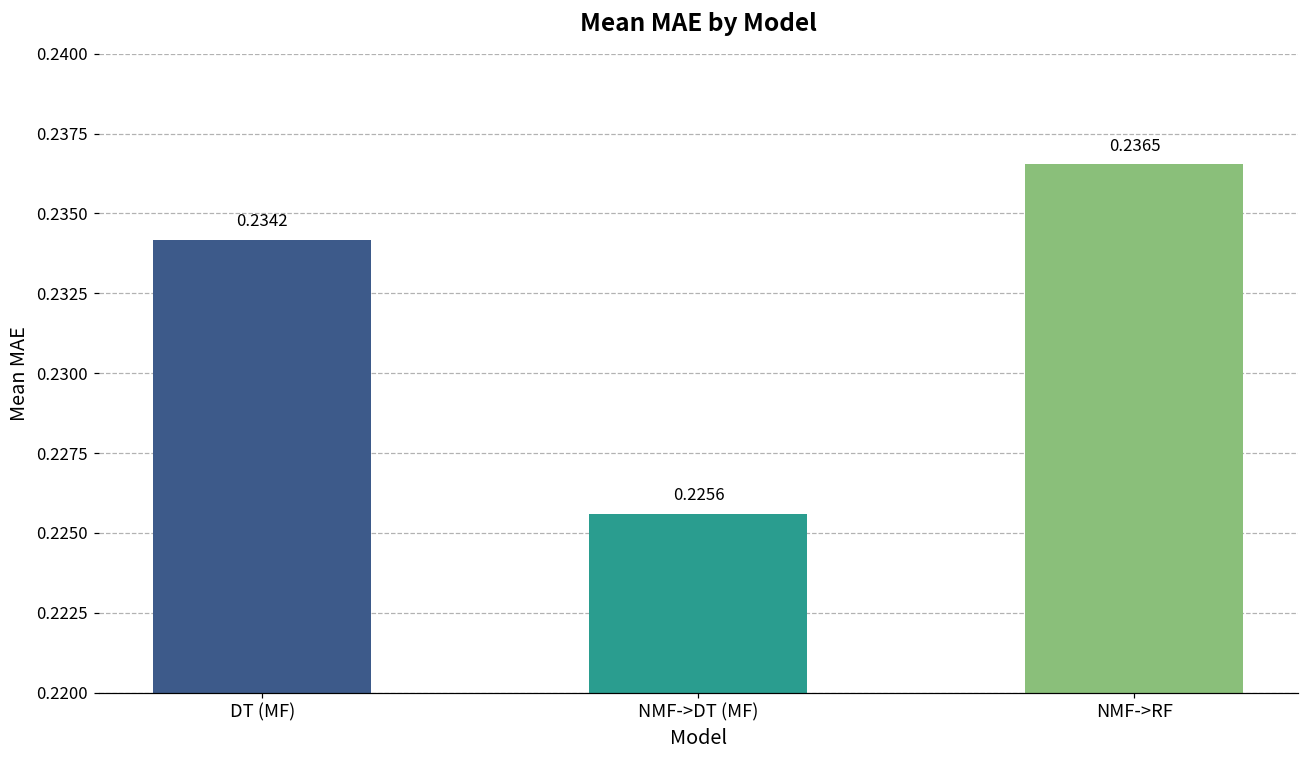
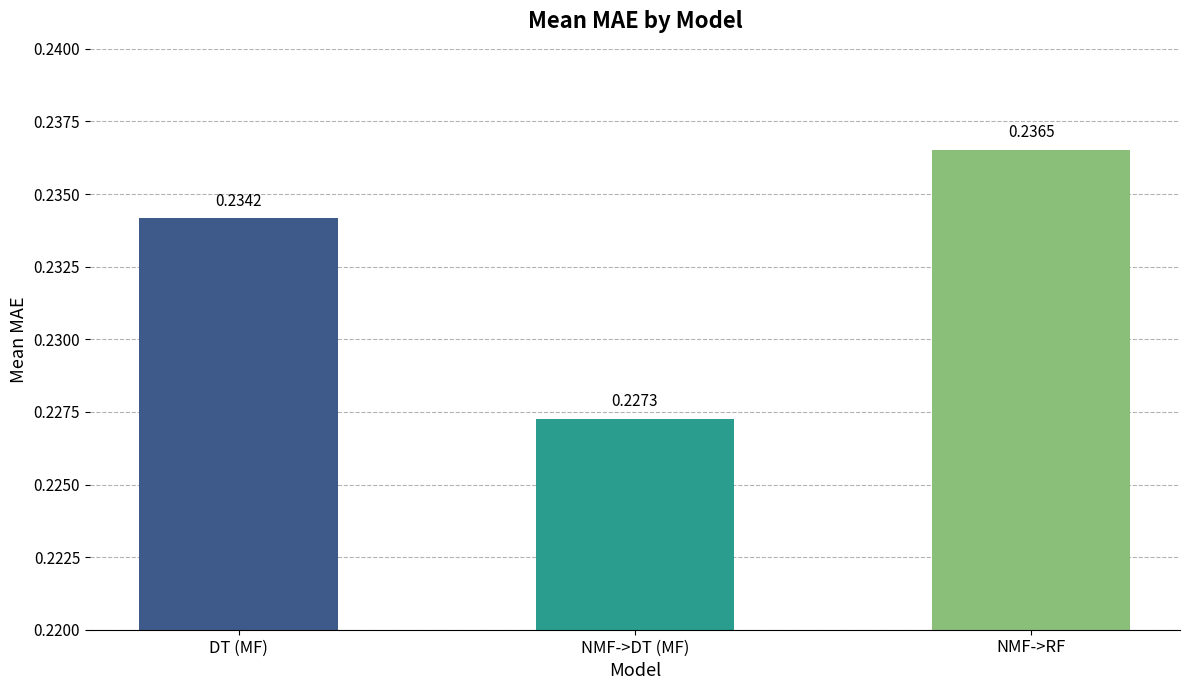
NMF->DT (MF): 0.2256 -> 0.2273
